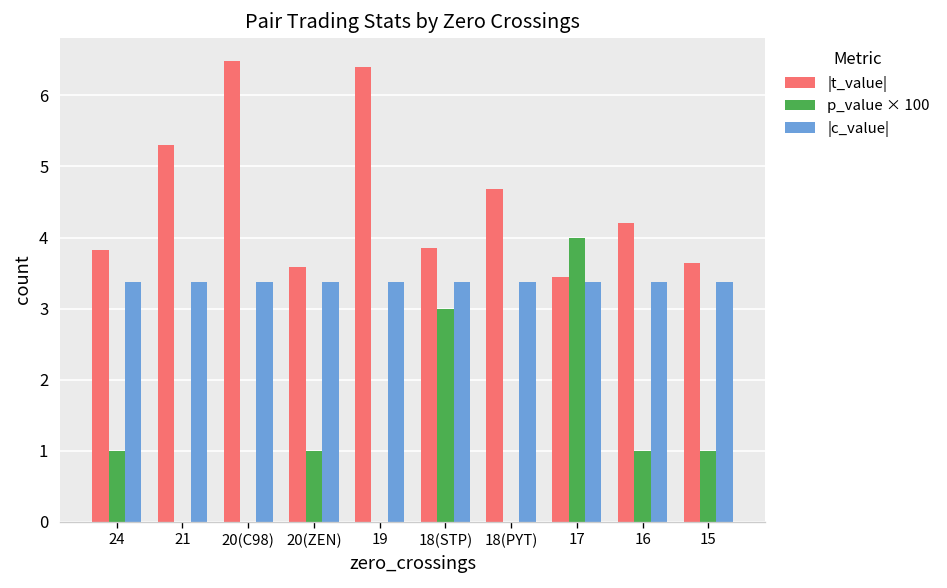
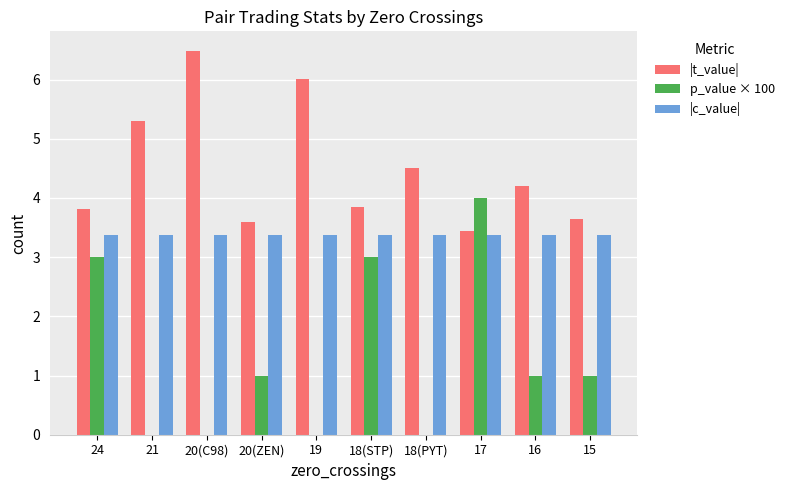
p_value × 100, 24: 1.0 -> 3.0
|t_value|, 19: 6.4 -> 6.0
|t_value|, 18(PYT): 4.7 -> 4.5
